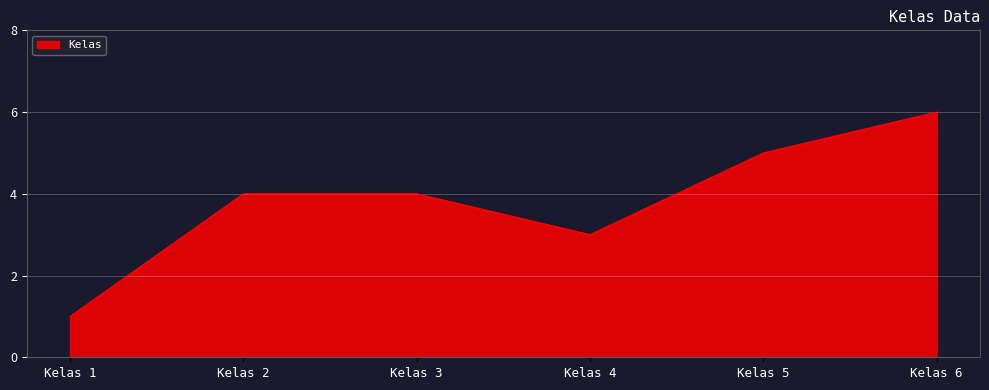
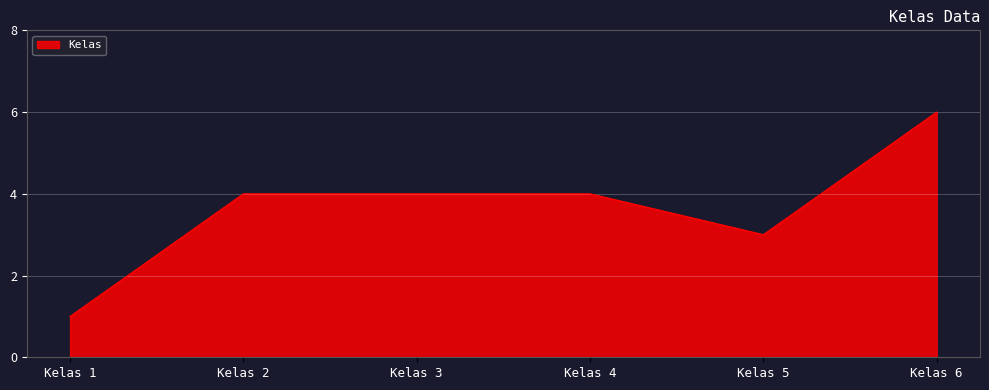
Kelas 4: 3 -> 4
Kelas 5: 5 -> 3
